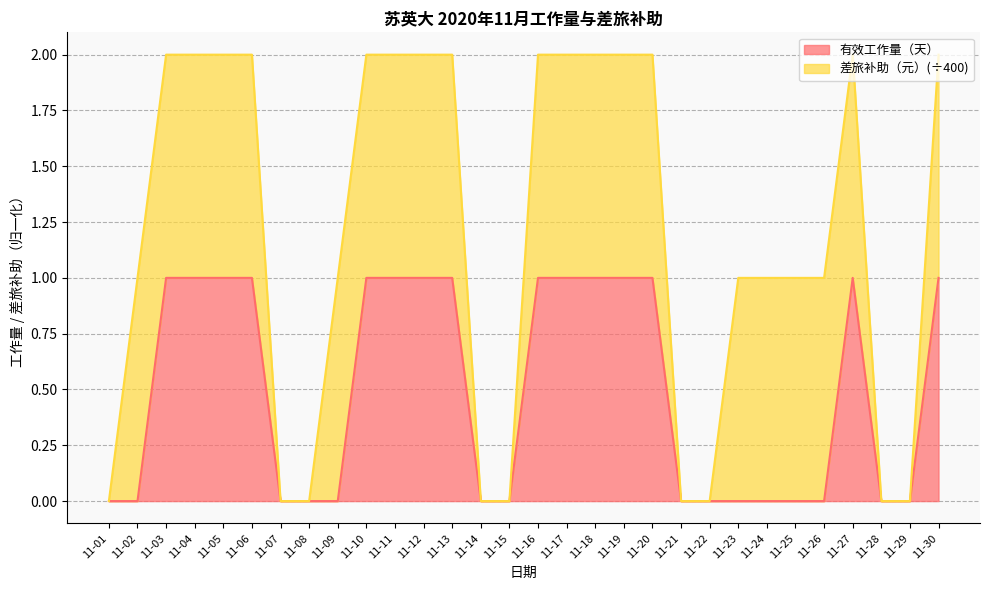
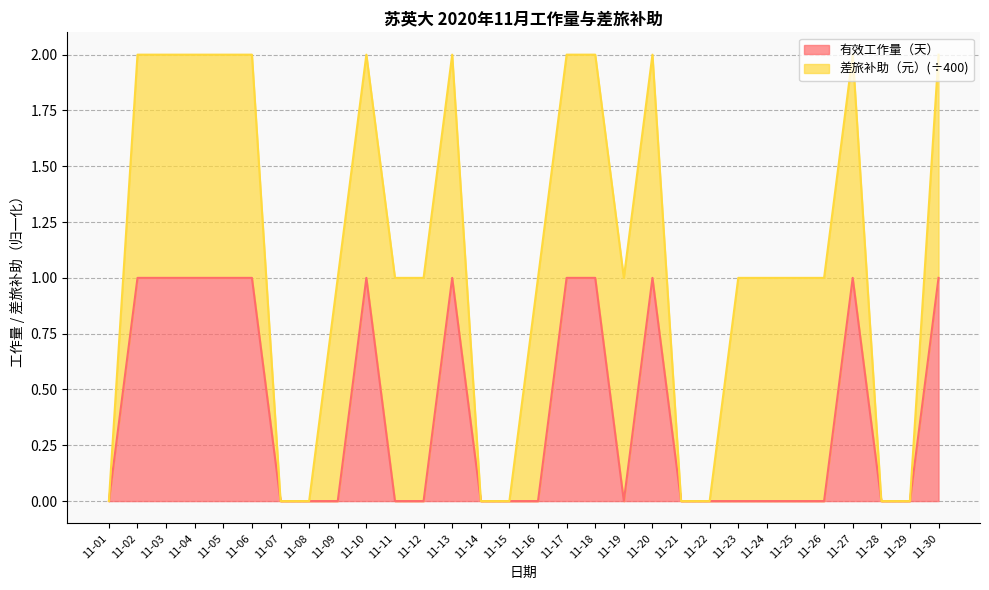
有效工作量（天）, 11-02: 0 -> 1
有效工作量（天）, 11-11: 1 -> 0
有效工作量（天）, 11-12: 1 -> 0
有效工作量（天）, 11-16: 1 -> 0
有效工作量（天）, 11-19: 1 -> 0
